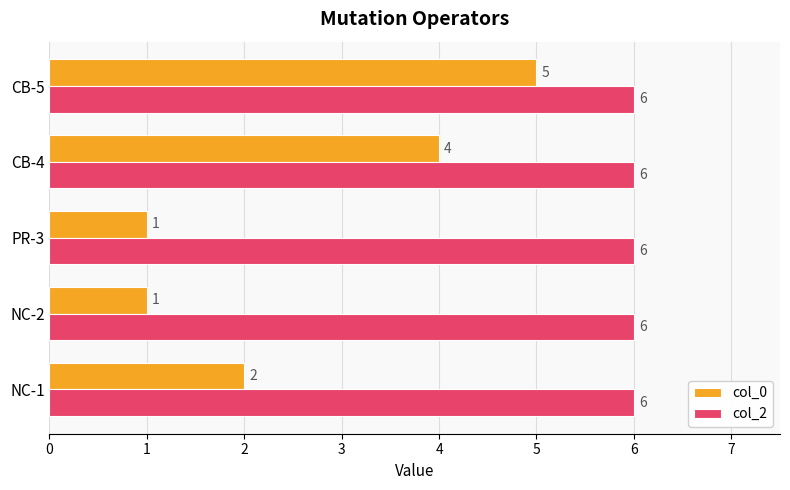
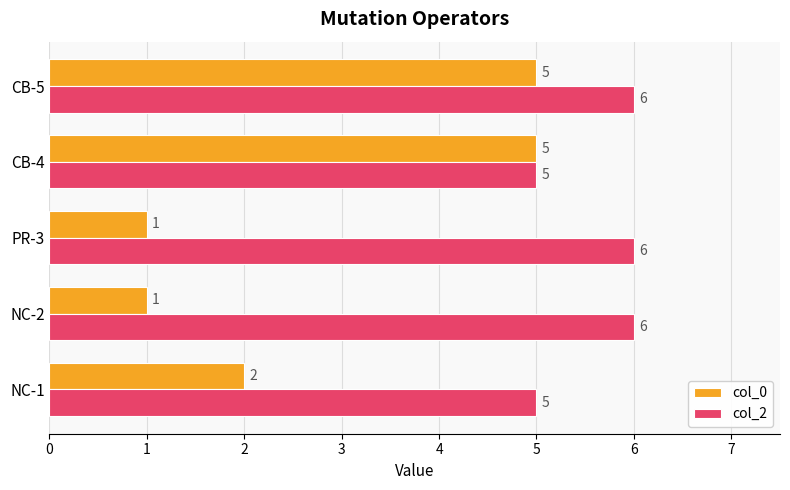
col_0, CB-4: 4 -> 5
col_2, CB-4: 6 -> 5
col_2, NC-1: 6 -> 5
